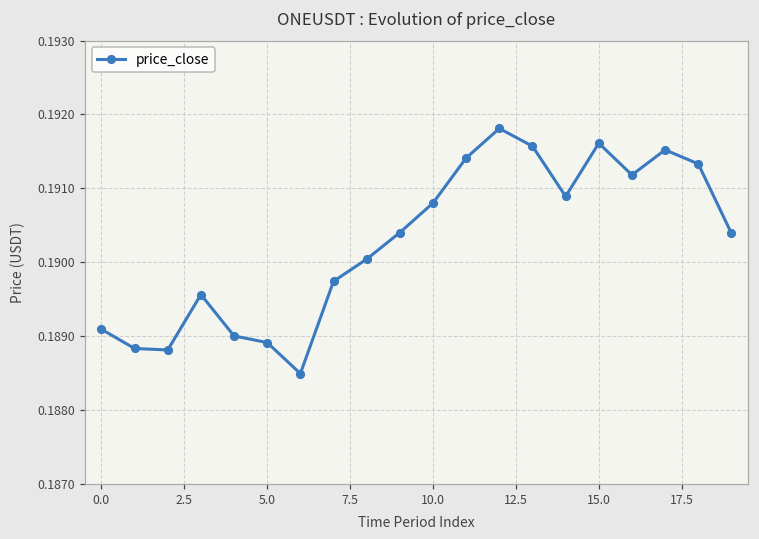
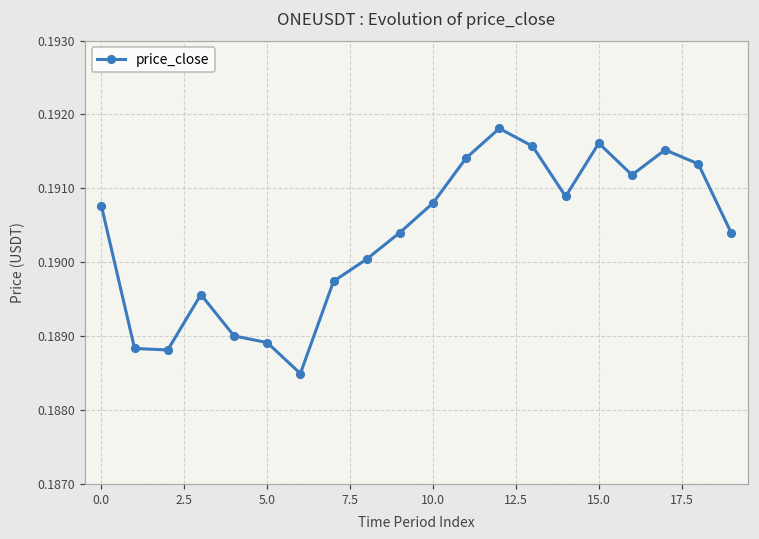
0.0: 0.1891 -> 0.1908
